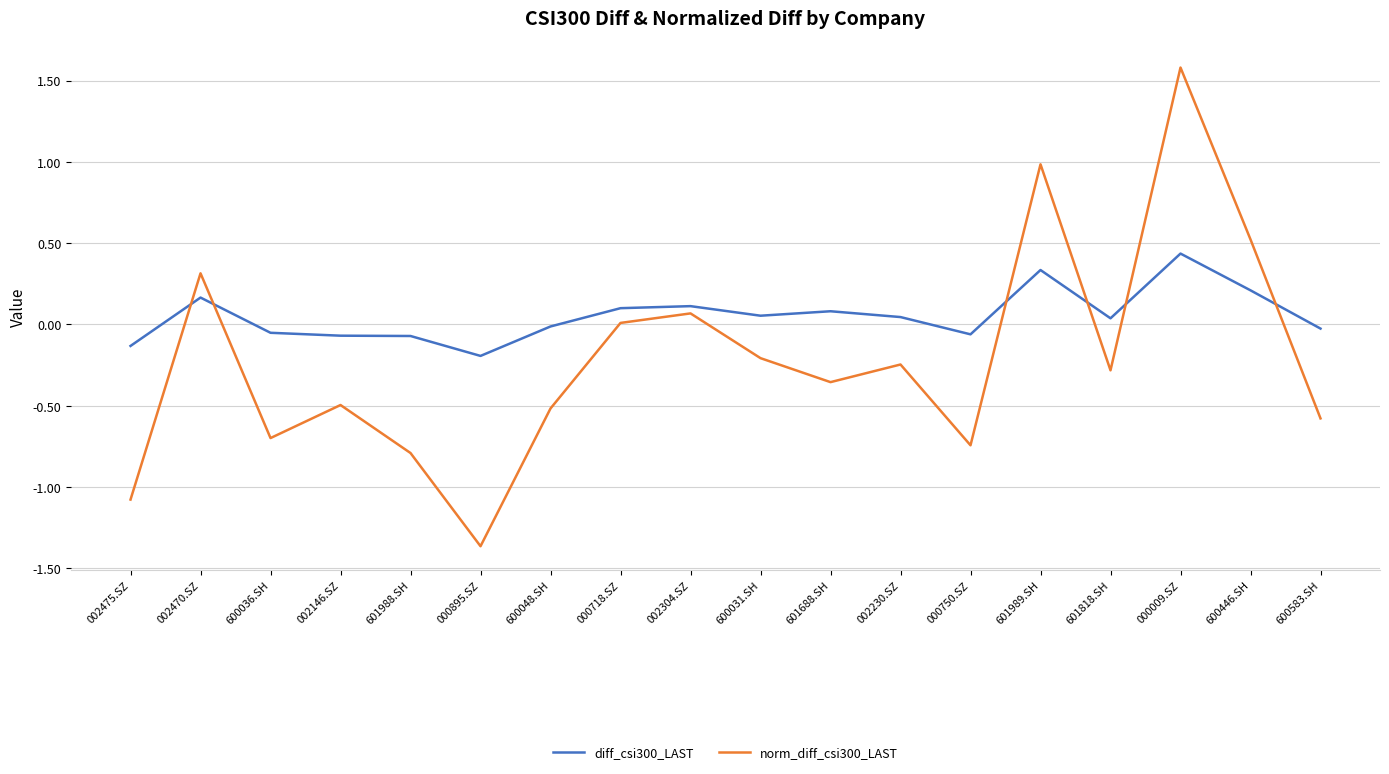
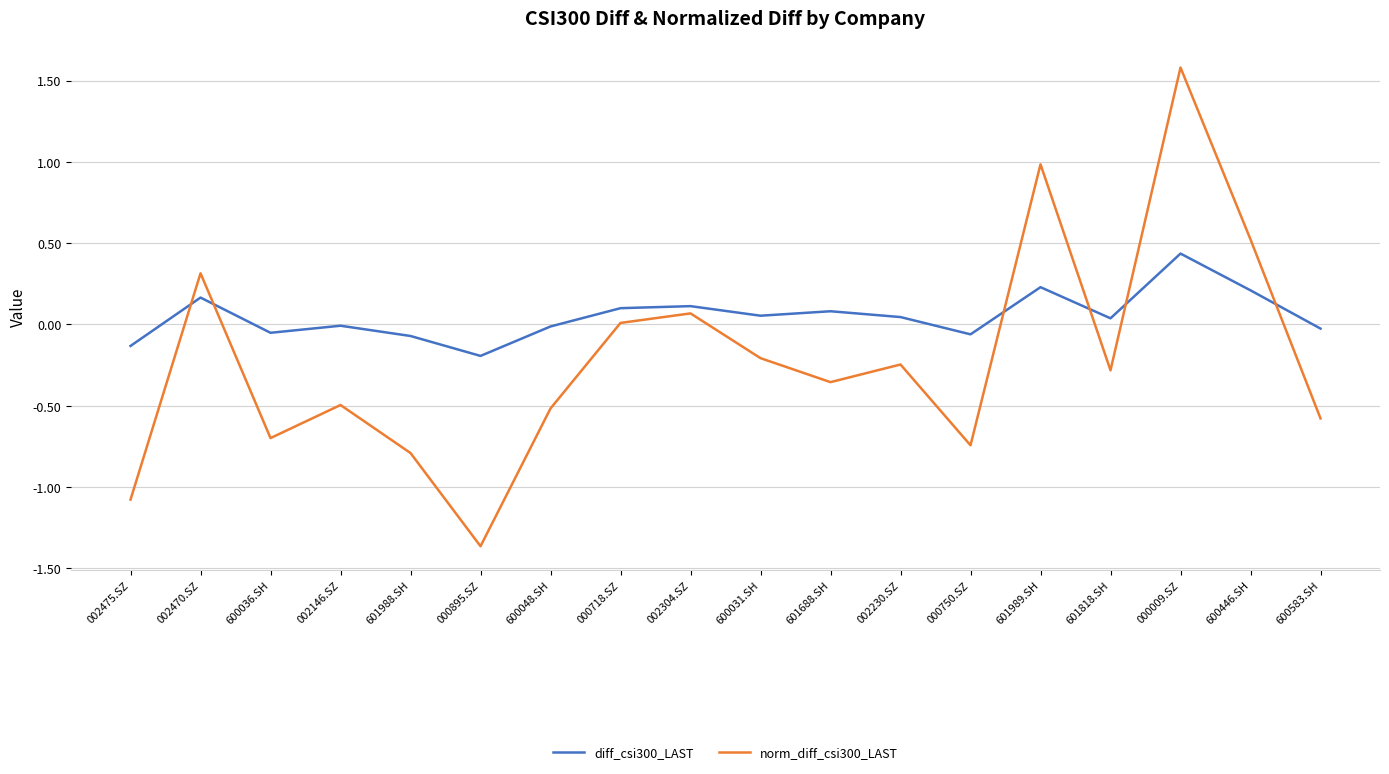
diff_csi300_LAST, 002146.SZ: -0.07 -> -0.01
diff_csi300_LAST, 601989.SH: 0.33 -> 0.23
